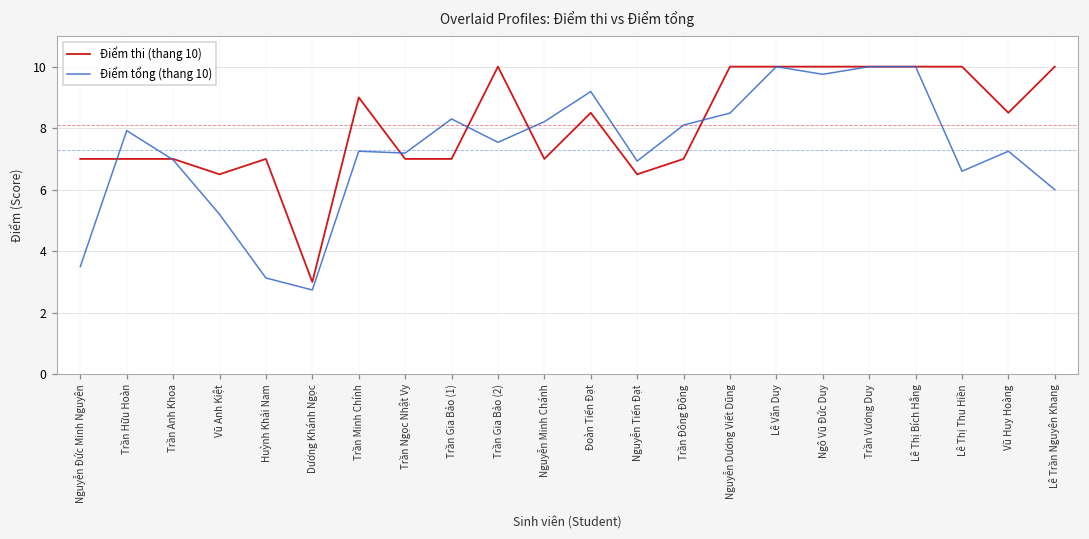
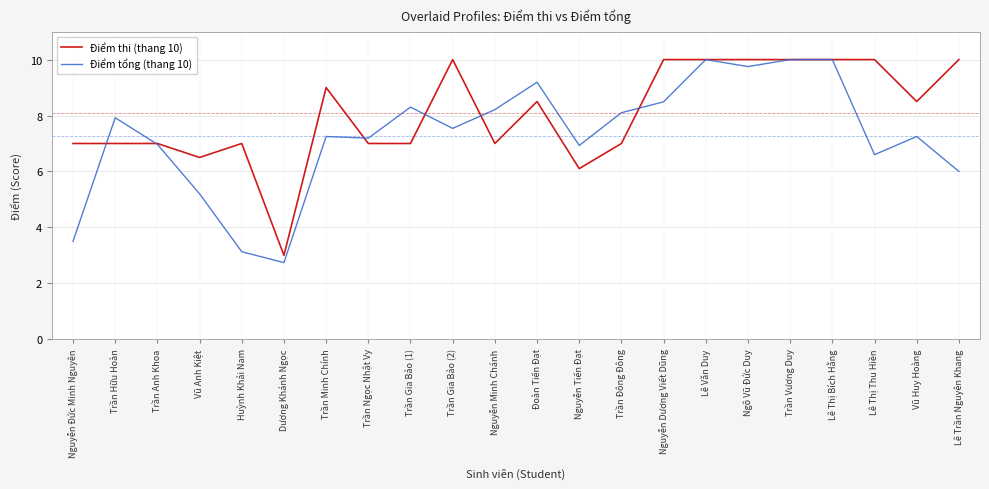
Điểm thi (thang 10), Nguyễn Tiến Đạt: 6.5 -> 6.1
